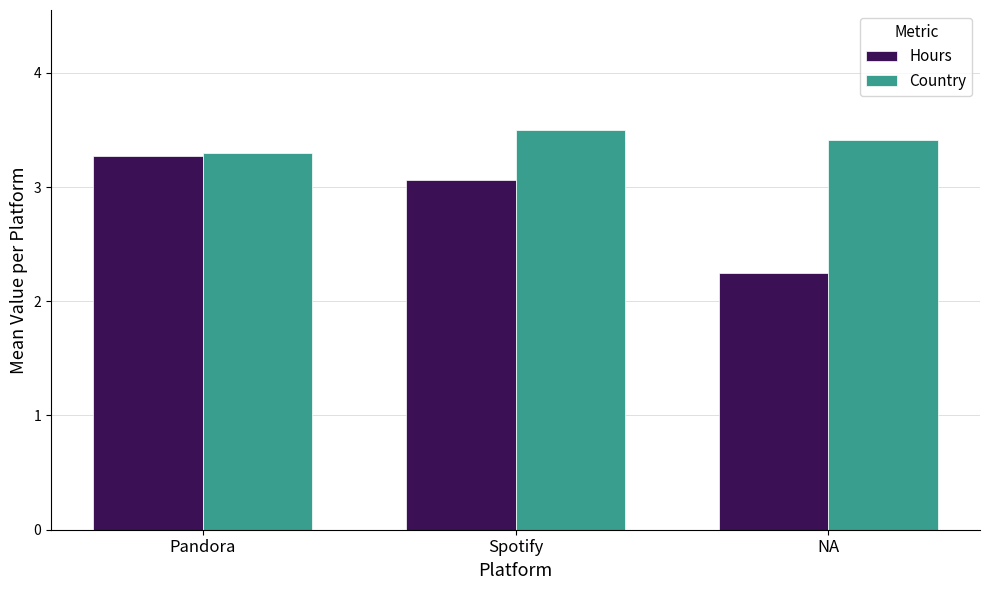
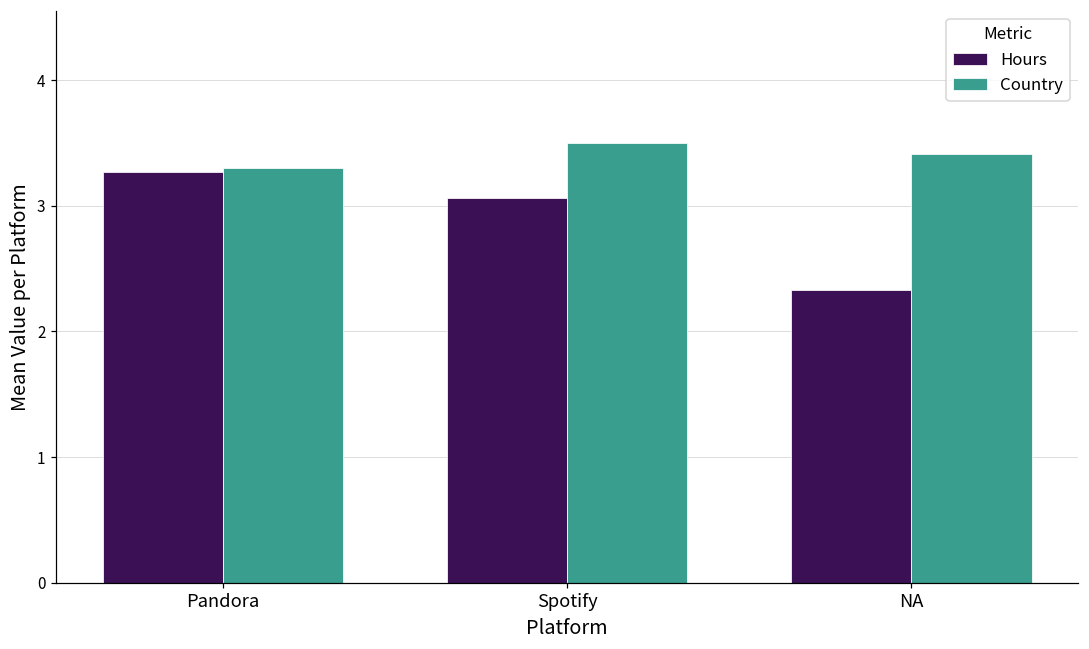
Hours, NA: 2.25 -> 2.33
